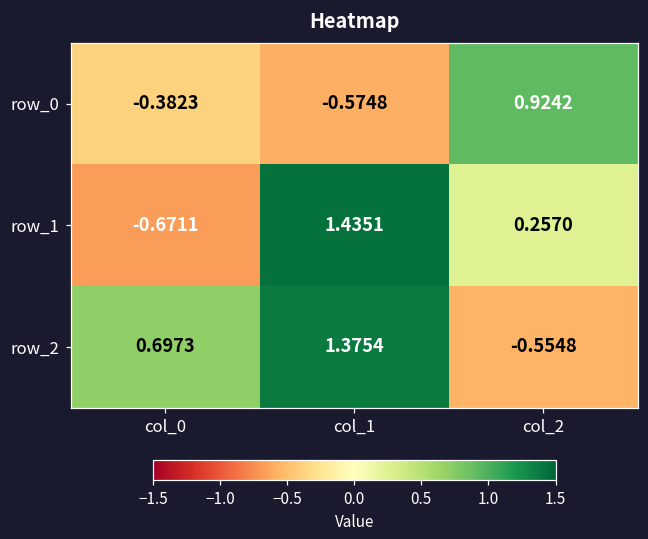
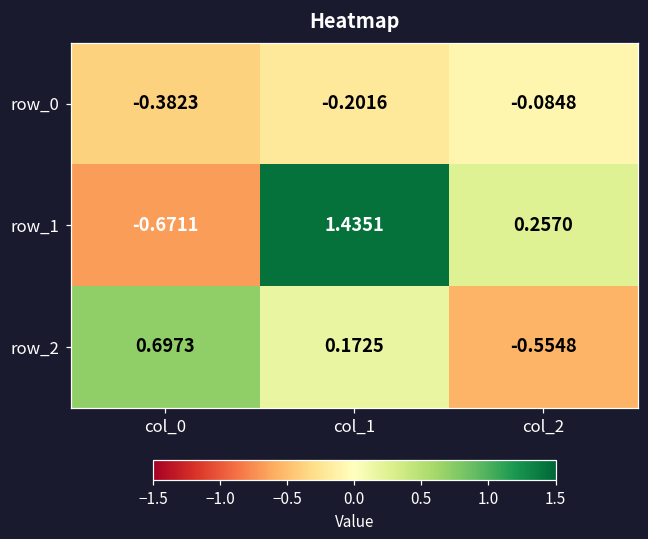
row_0, col_1: -0.5748 -> -0.2016
row_0, col_2: 0.9242 -> -0.0848
row_2, col_1: 1.3754 -> 0.1725
